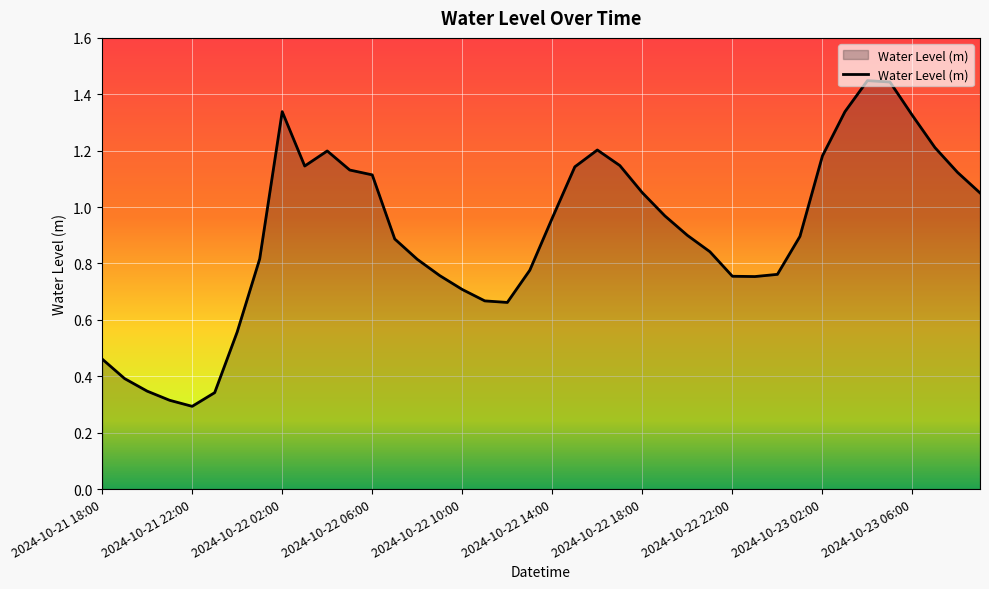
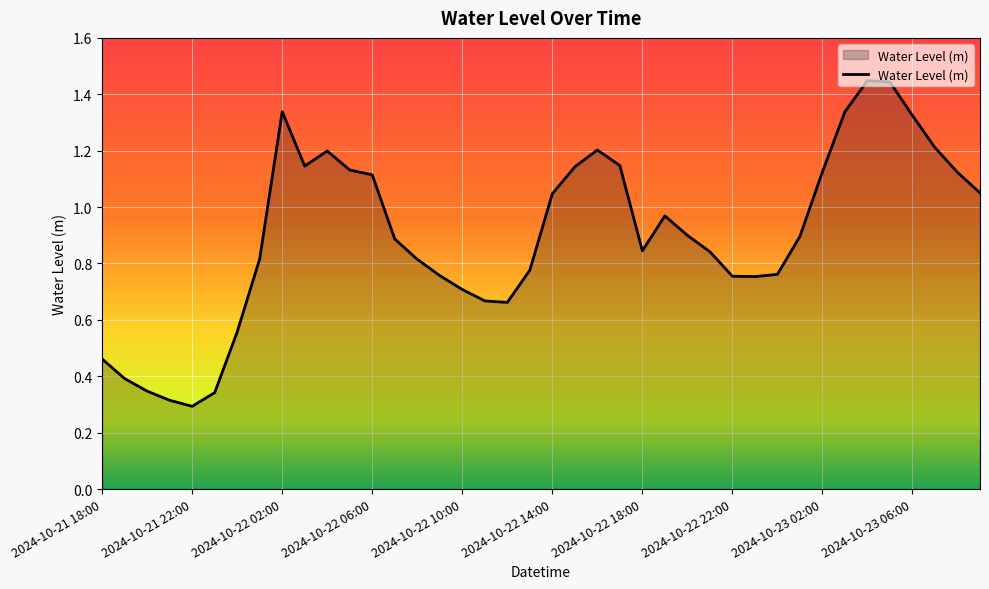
2024-10-22 14:00: 0.96 -> 1.05
2024-10-22 18:00: 1.05 -> 0.84
2024-10-23 02:00: 1.18 -> 1.13
